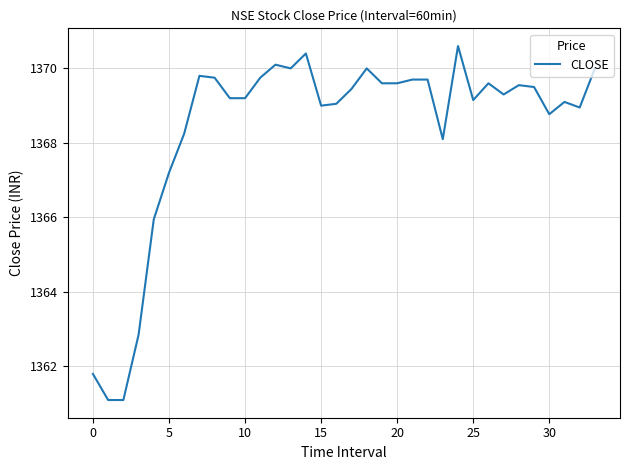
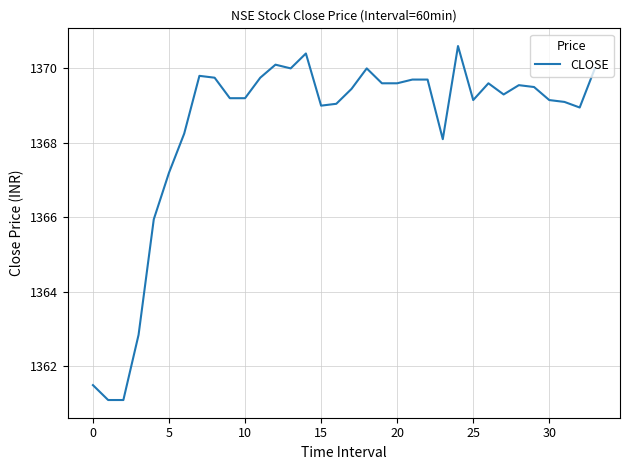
0: 1361.8 -> 1361.5
30: 1368.8 -> 1369.2
